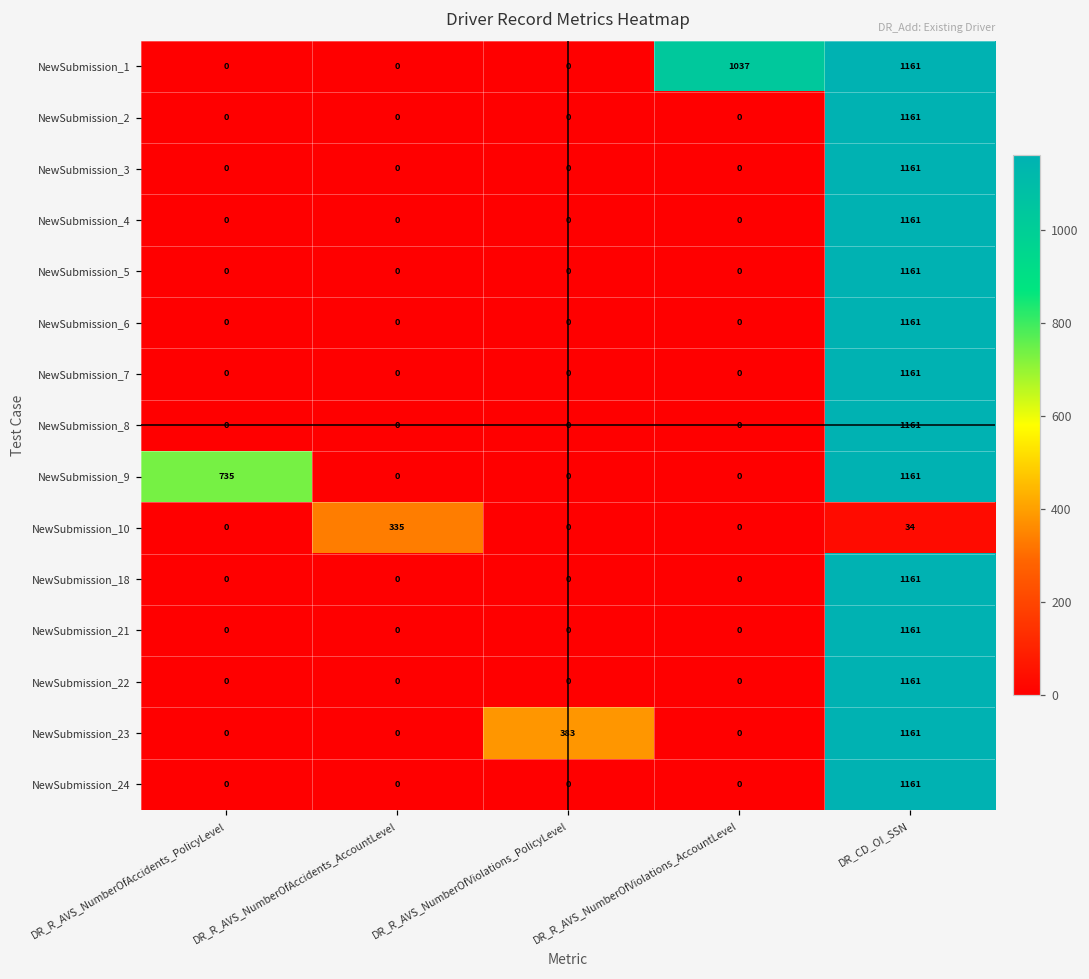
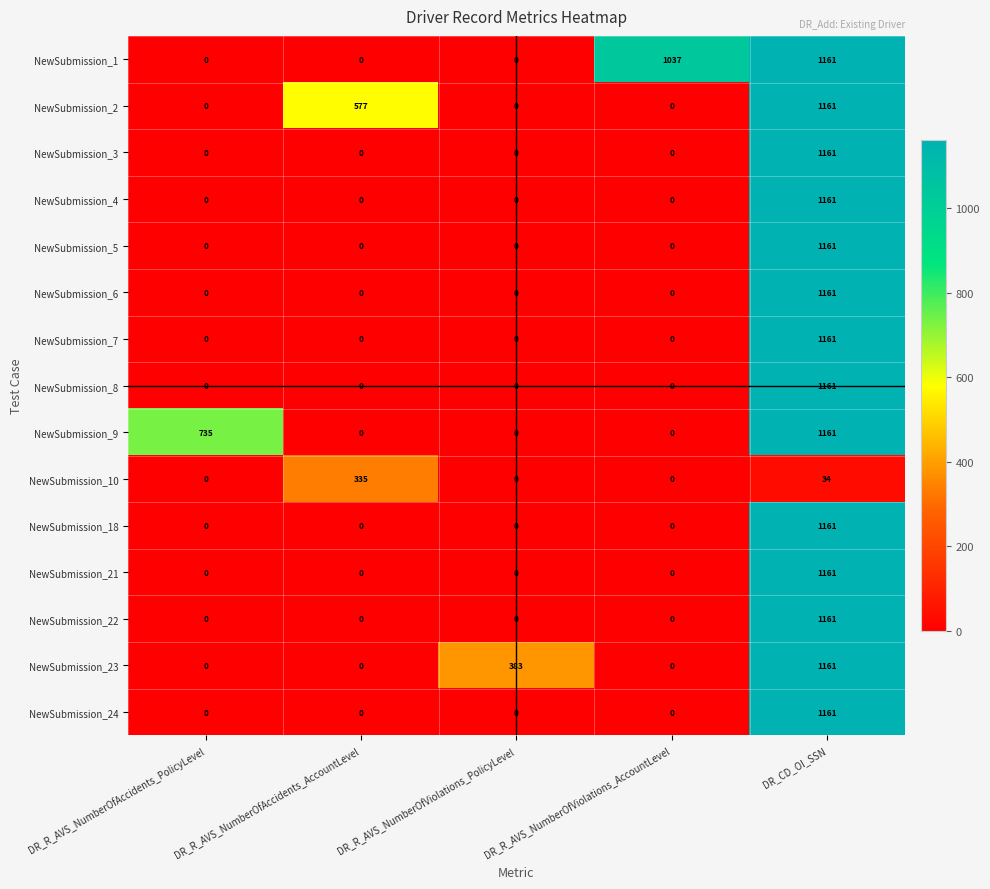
NewSubmission_2, DR_R_AVS_NumberOfAccidents_AccountLevel: 0 -> 577
